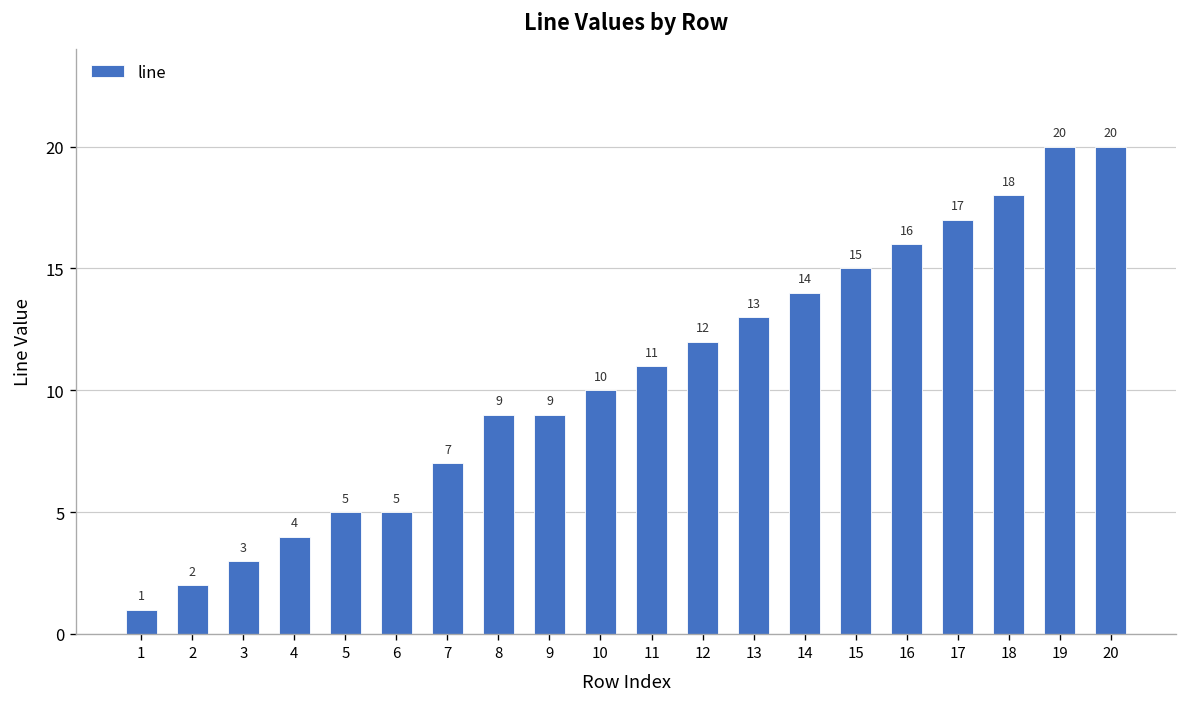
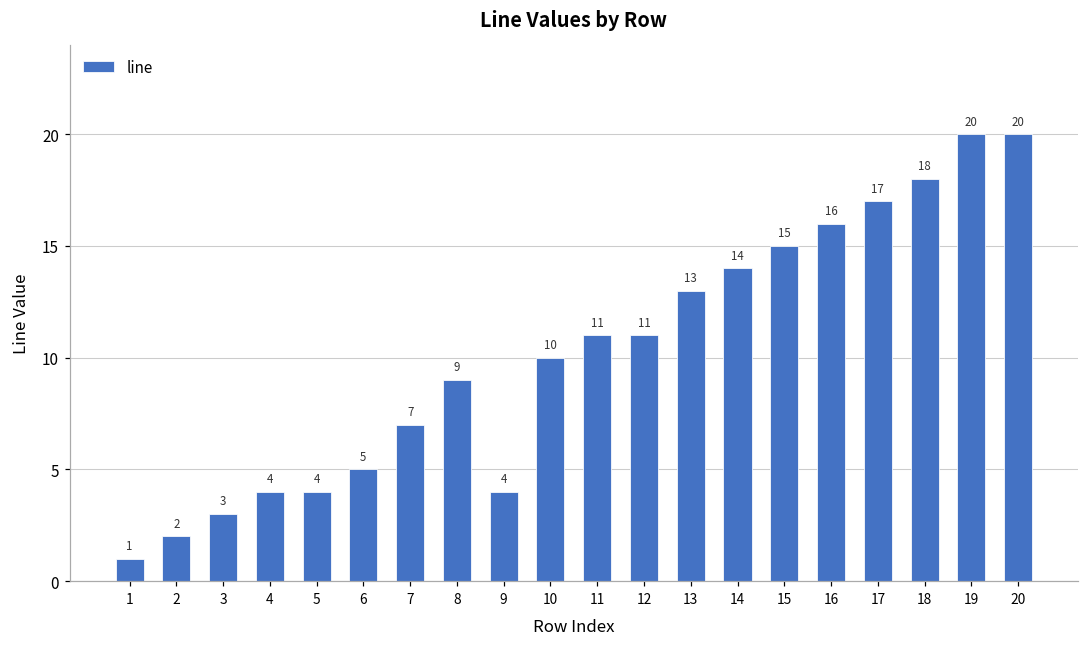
5: 5 -> 4
9: 9 -> 4
12: 12 -> 11
